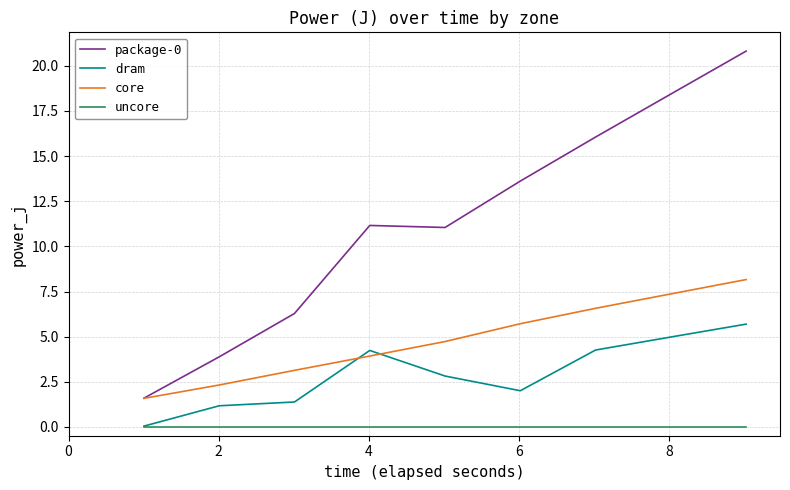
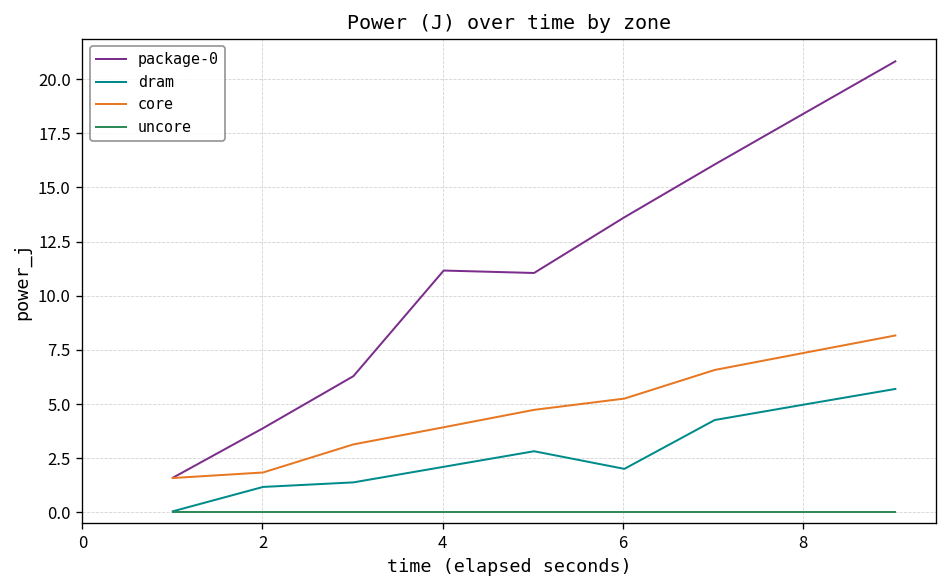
core, 2: 2.3 -> 1.8
dram, 4: 4.2 -> 2.1
core, 6: 5.7 -> 5.2
